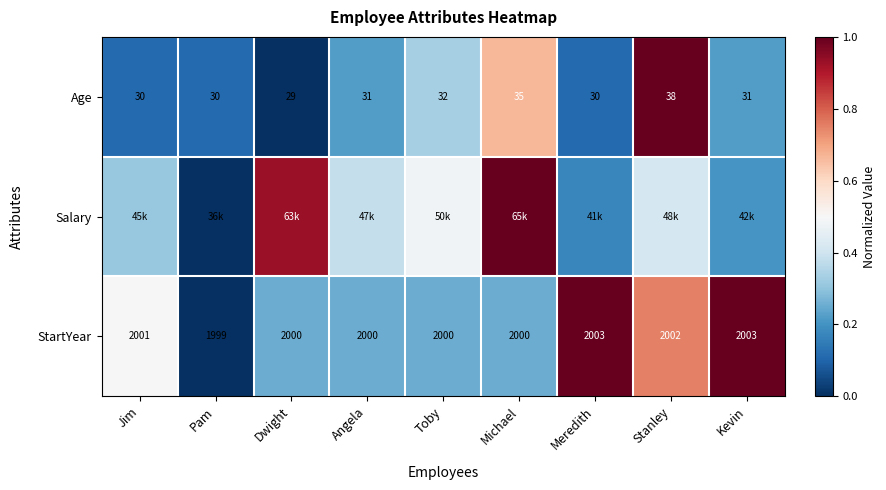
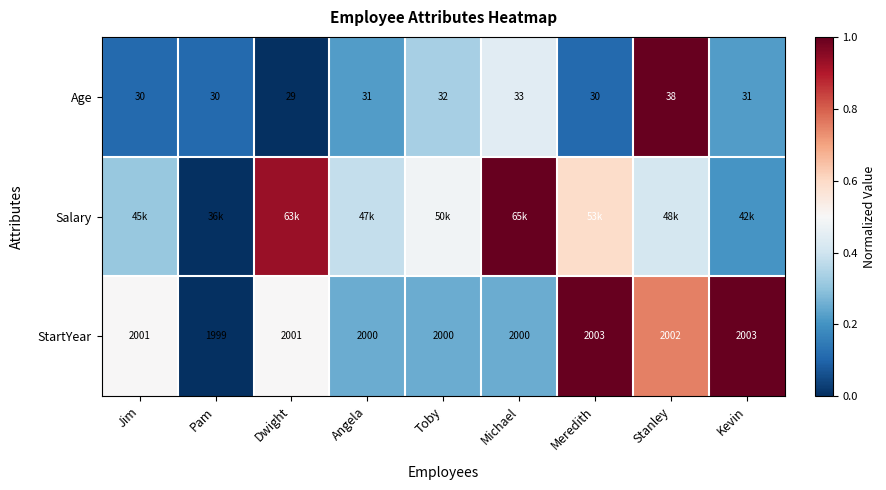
Age, Michael: 35 -> 33
Salary, Meredith: 41k -> 53k
StartYear, Dwight: 2000 -> 2001
